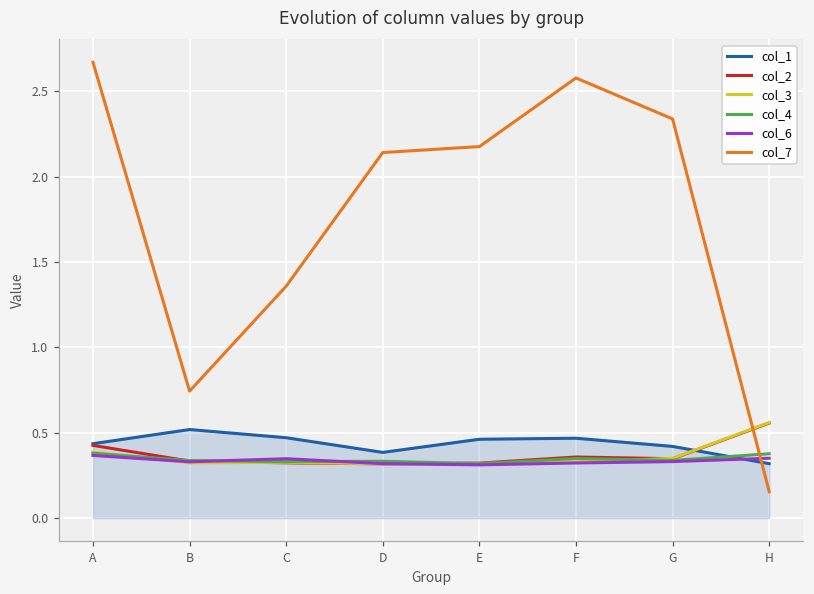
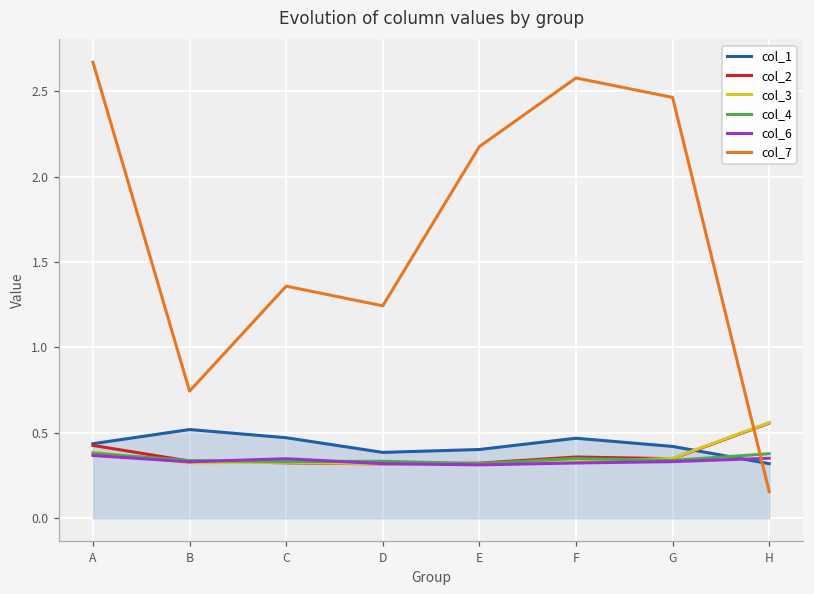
col_7, D: 2.14 -> 1.24
col_1, E: 0.46 -> 0.40
col_7, G: 2.34 -> 2.47
